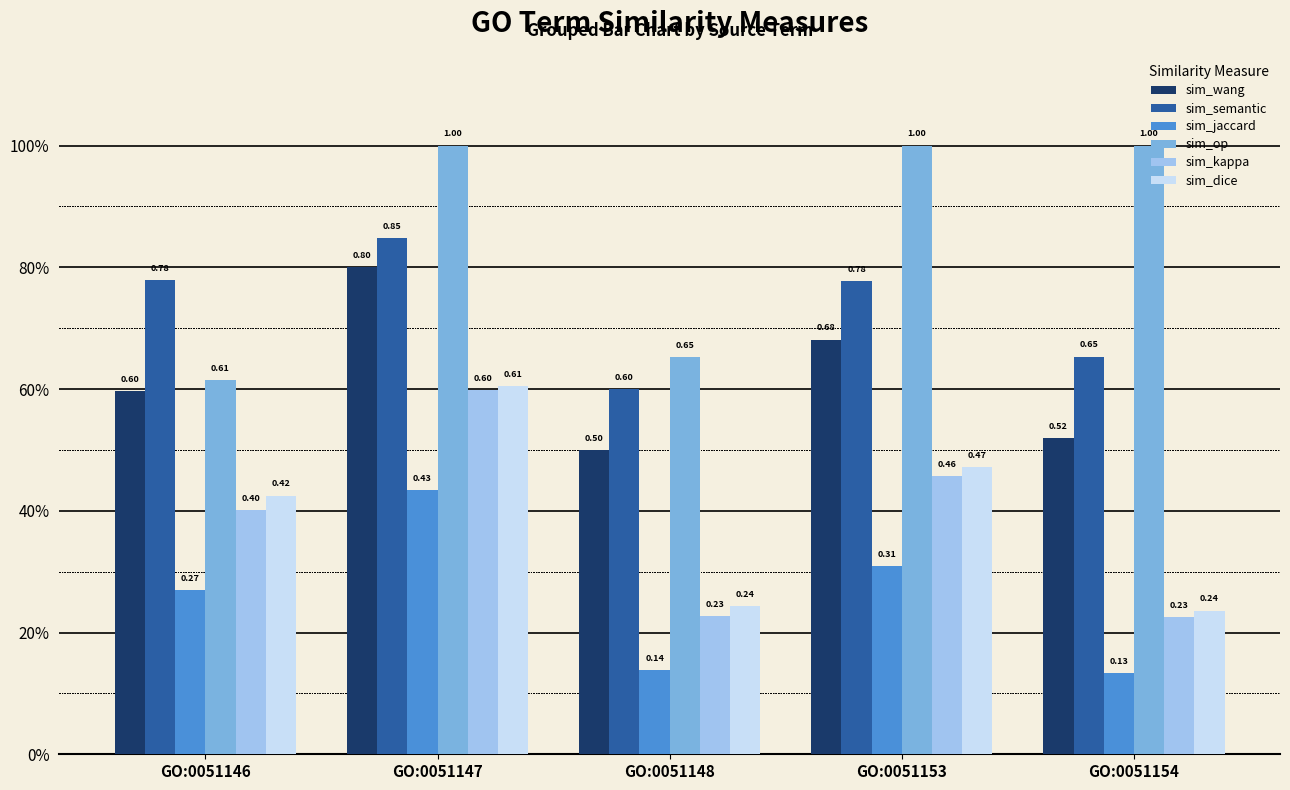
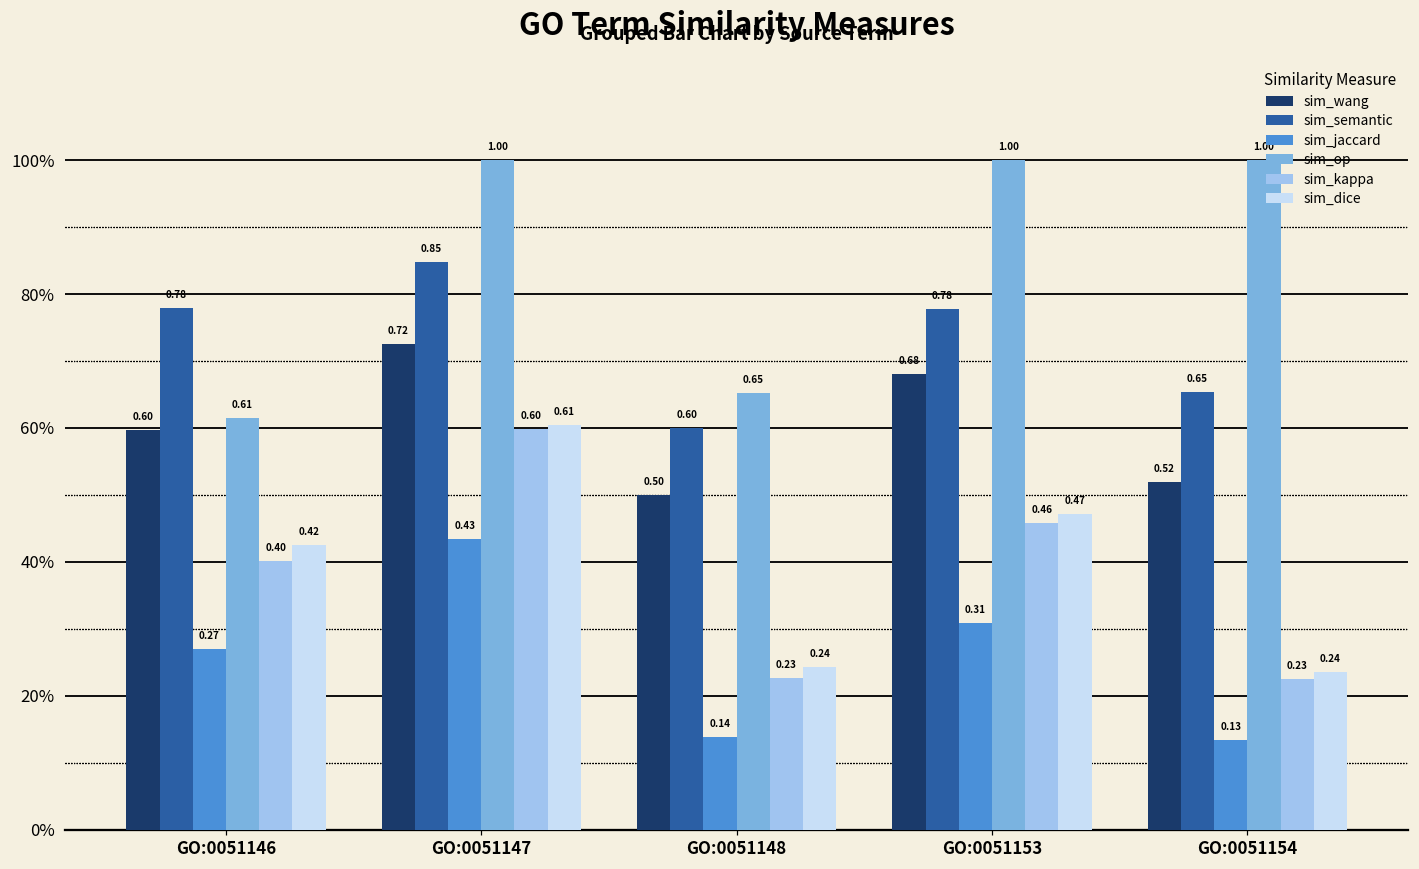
sim_wang, GO:0051147: 0.80 -> 0.72
